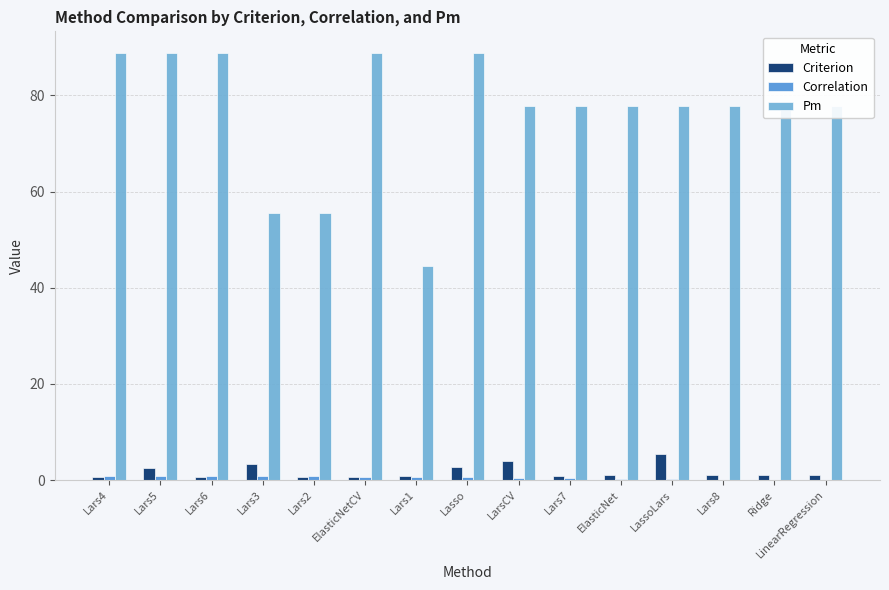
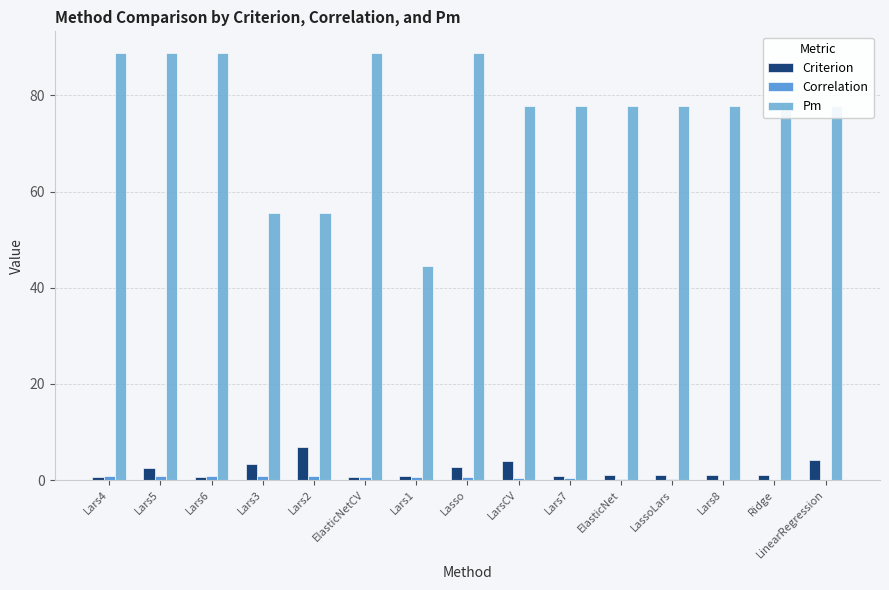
Criterion, Lars2: 1 -> 7
Criterion, LassoLars: 5 -> 1
Criterion, LinearRegression: 1 -> 4
